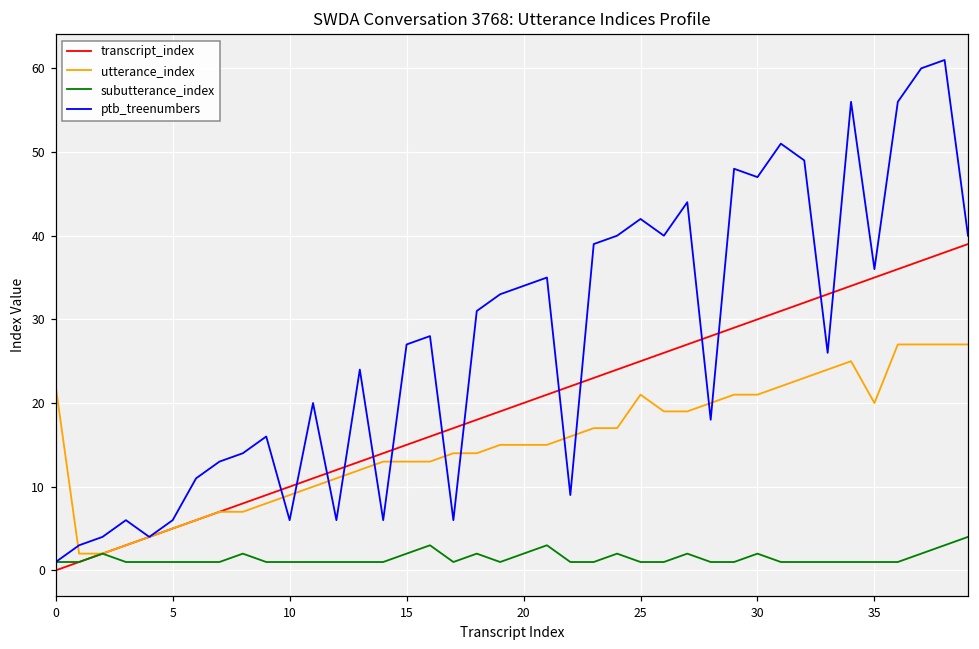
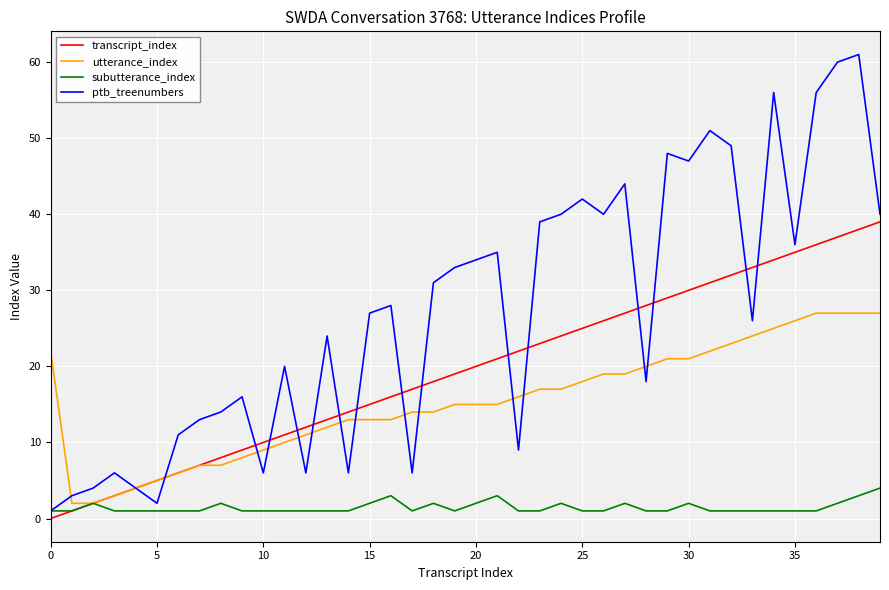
ptb_treenumbers, 5: 6 -> 2
utterance_index, 25: 21 -> 18
utterance_index, 35: 20 -> 26
